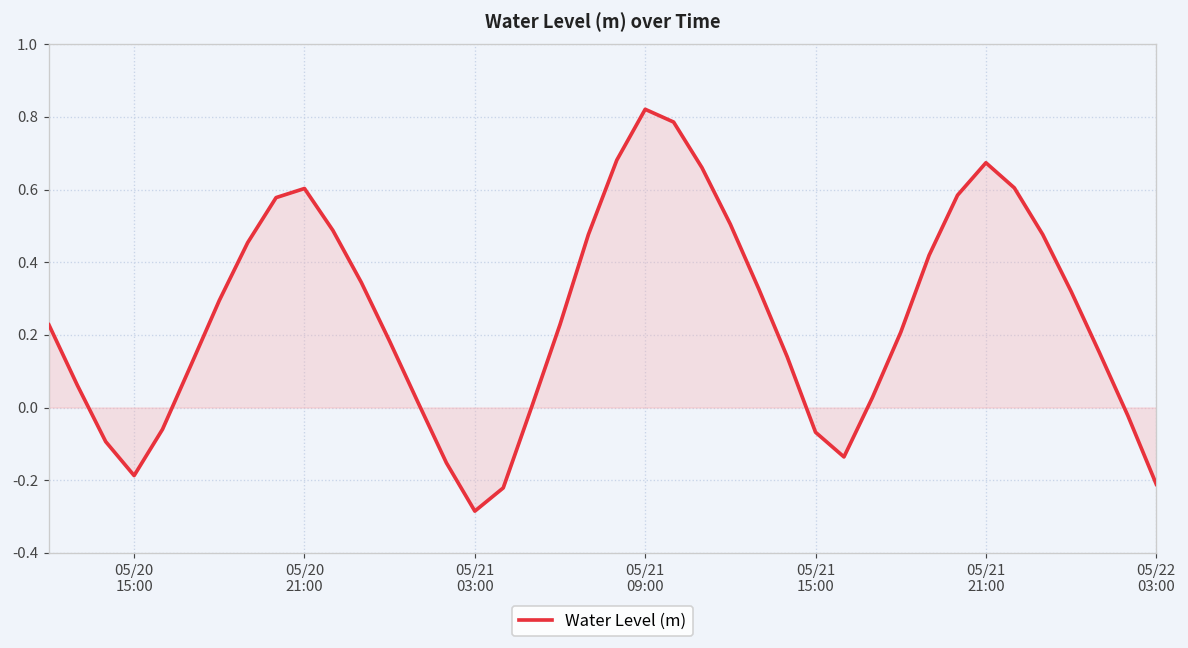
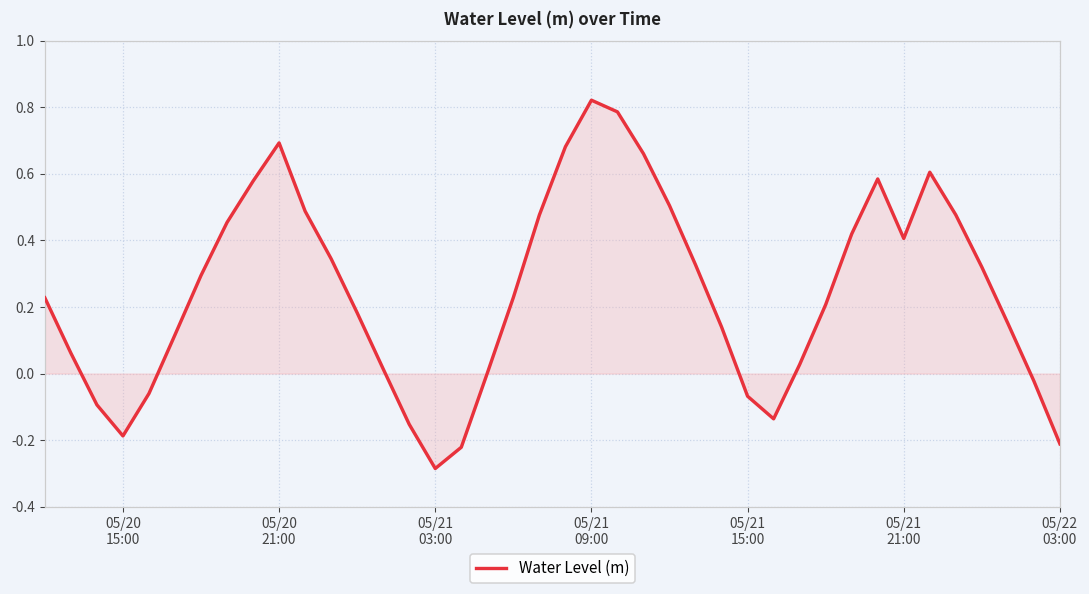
Water Level (m), 05/20 21:00: 0.60 -> 0.69
Water Level (m), 05/21 21:00: 0.67 -> 0.41
